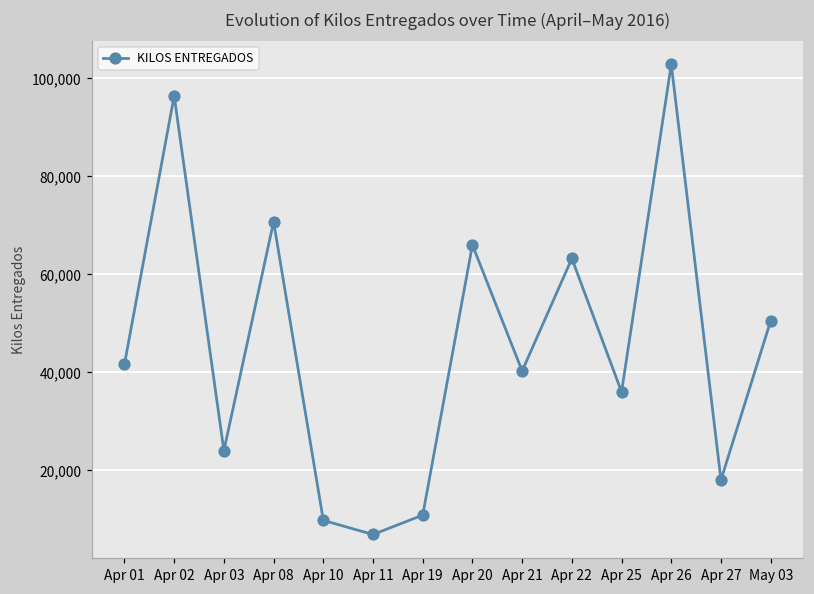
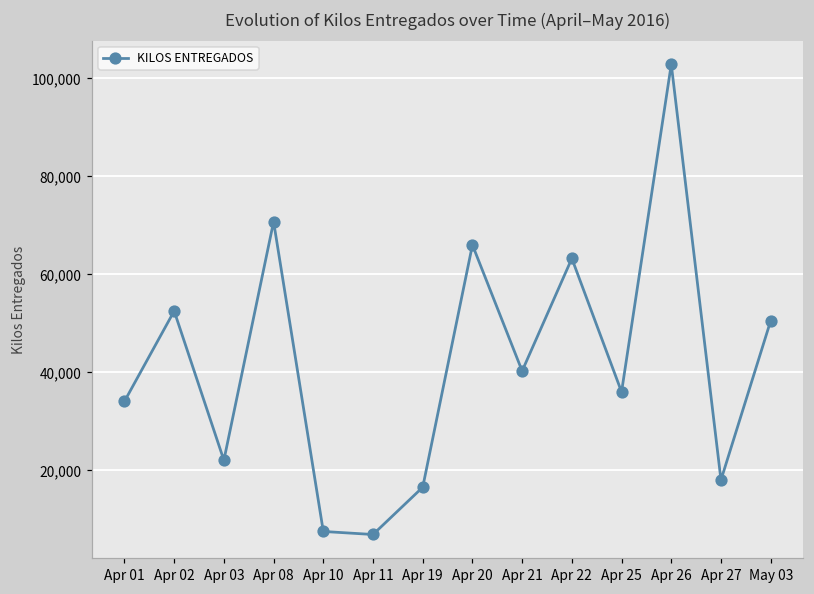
Apr 01: 42,000 -> 34,000
Apr 02: 96,000 -> 53,000
Apr 03: 24,000 -> 22,000
Apr 10: 10,000 -> 8,000
Apr 19: 11,000 -> 17,000
